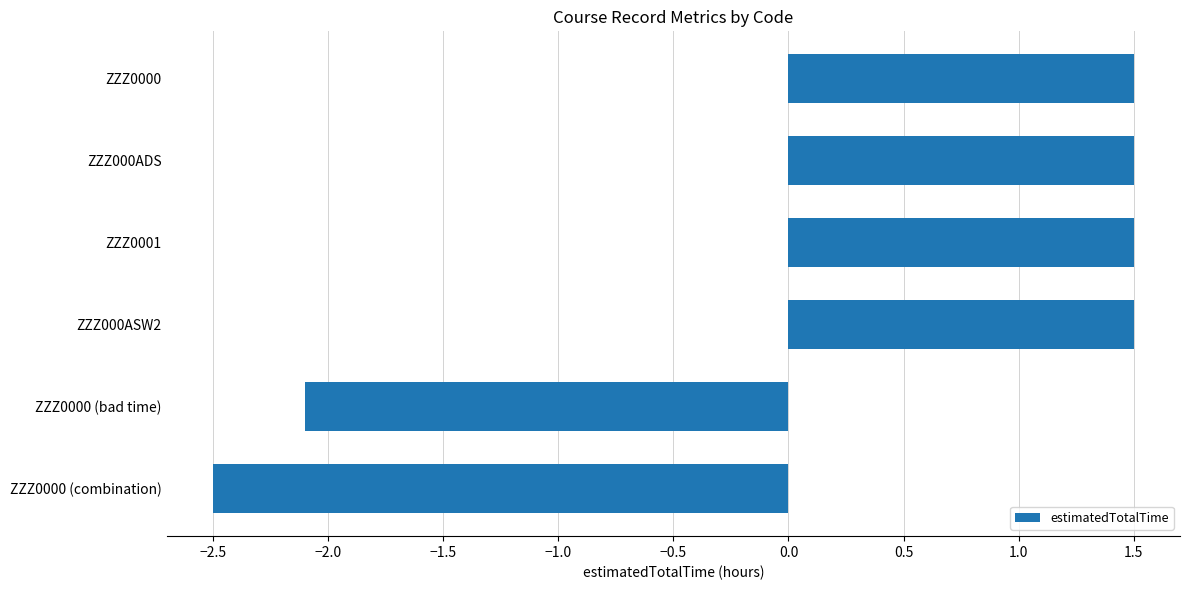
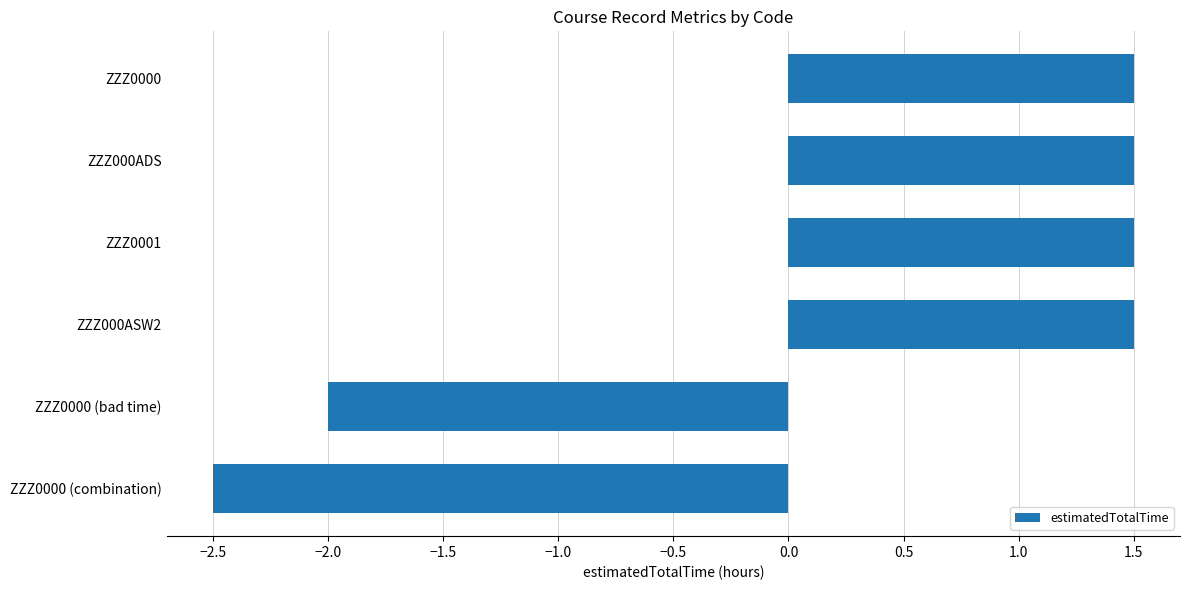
ZZZ0000 (bad time): -2.1 -> -2.0
